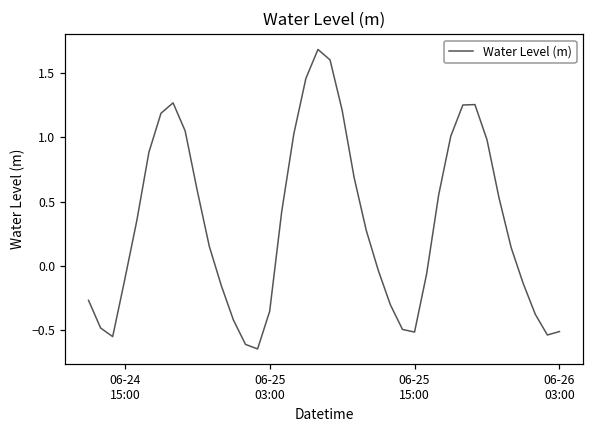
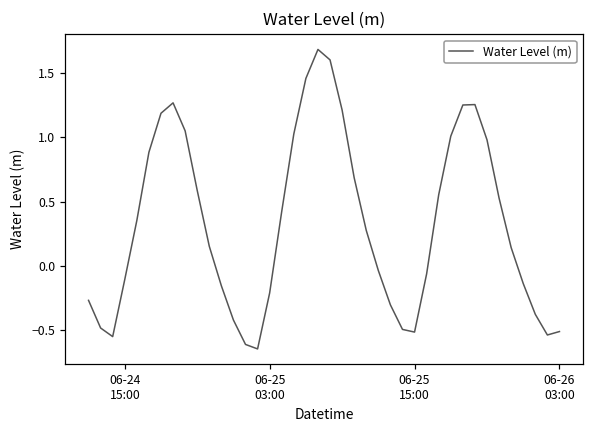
06-25 03:00: -0.36 -> -0.21
